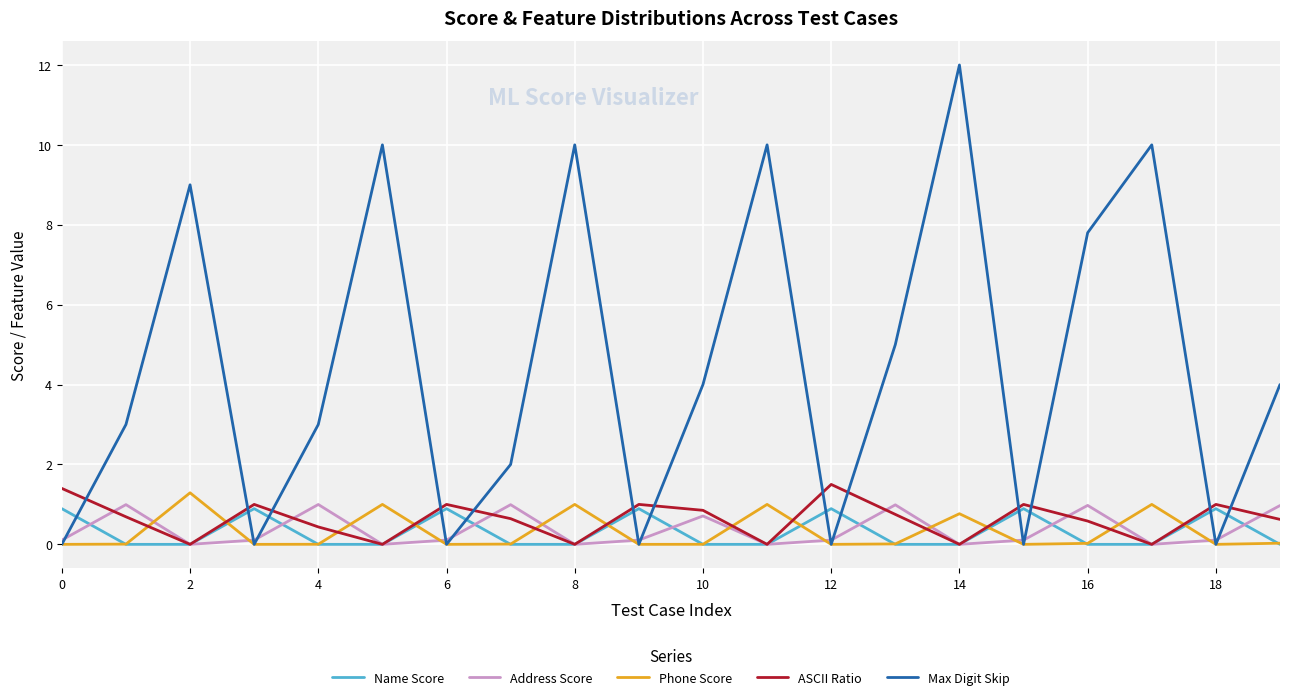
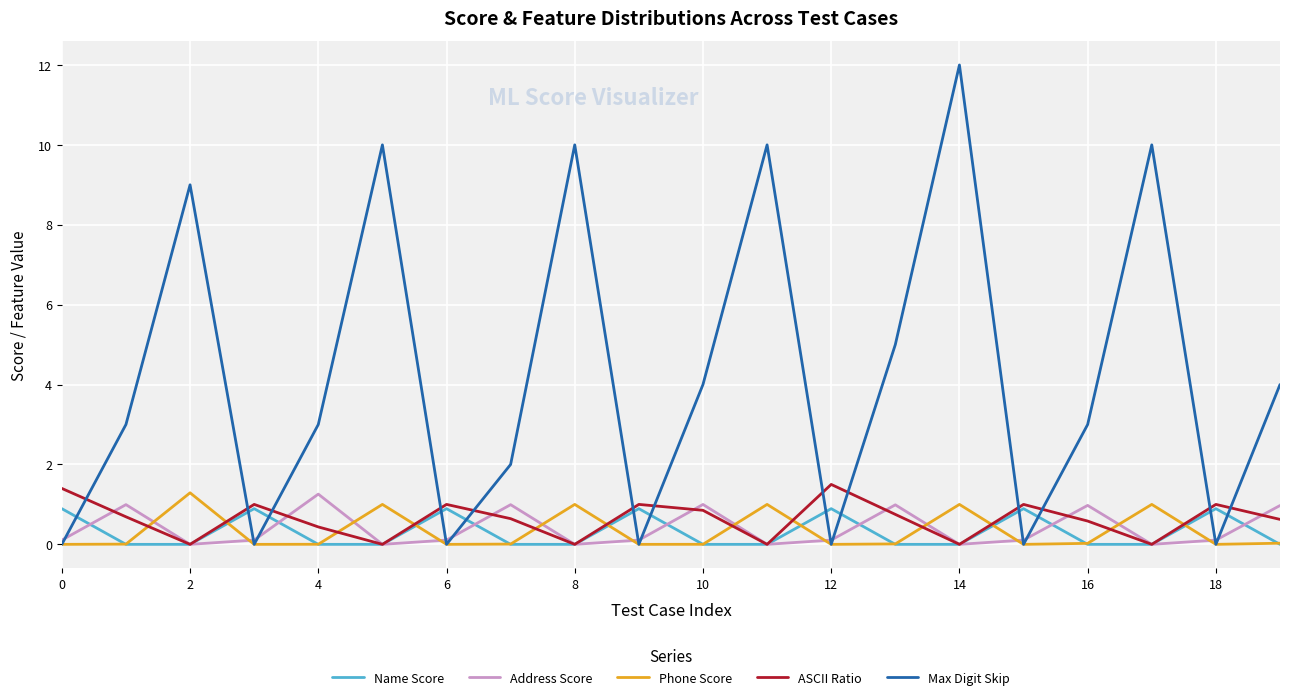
Address Score, 4: 1.0 -> 1.3
Address Score, 10: 0.7 -> 1.0
Phone Score, 14: 0.8 -> 1.0
Max Digit Skip, 16: 7.8 -> 3.0
